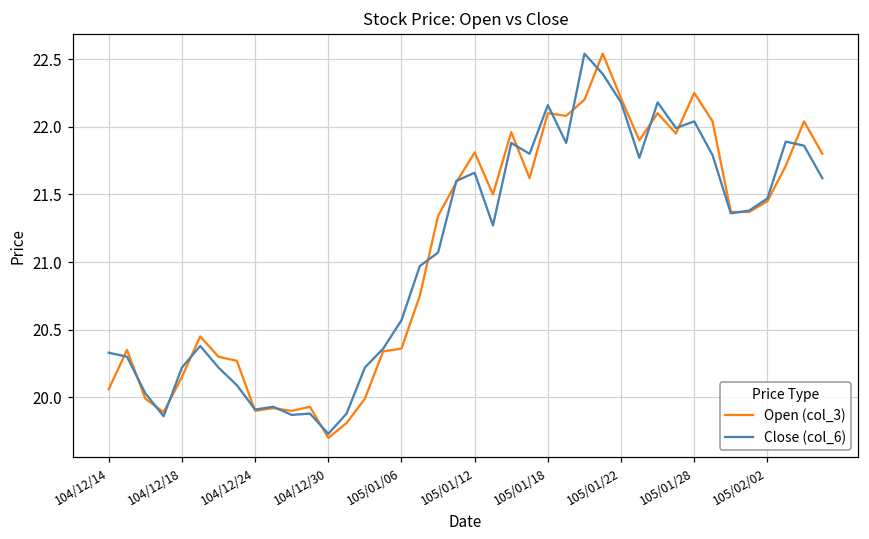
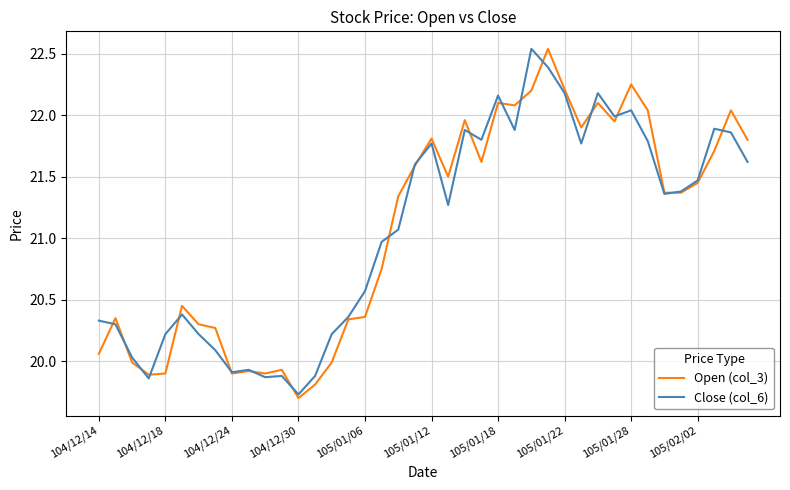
Open (col_3), 104/12/18: 20.15 -> 19.90
Close (col_6), 105/01/12: 21.66 -> 21.77
